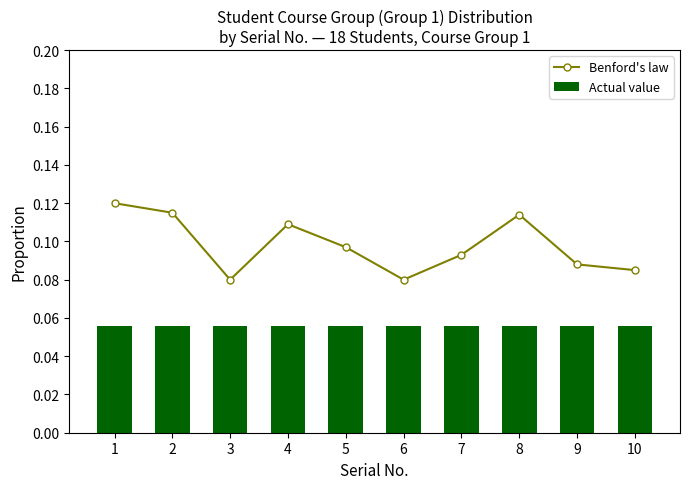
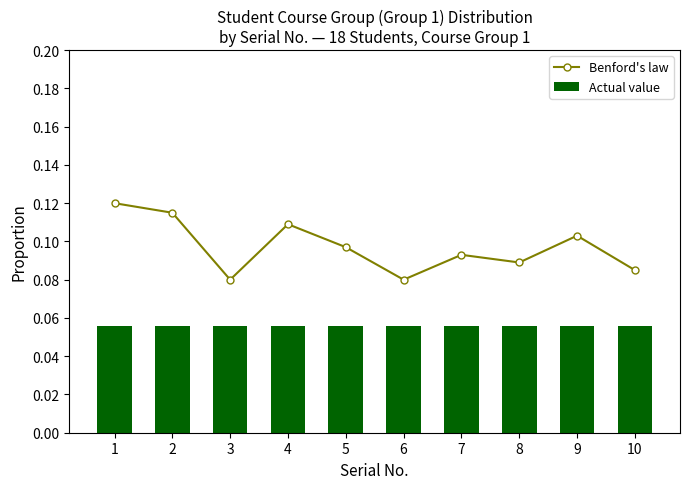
Benford's law, 8: 0.114 -> 0.089
Benford's law, 9: 0.088 -> 0.103
